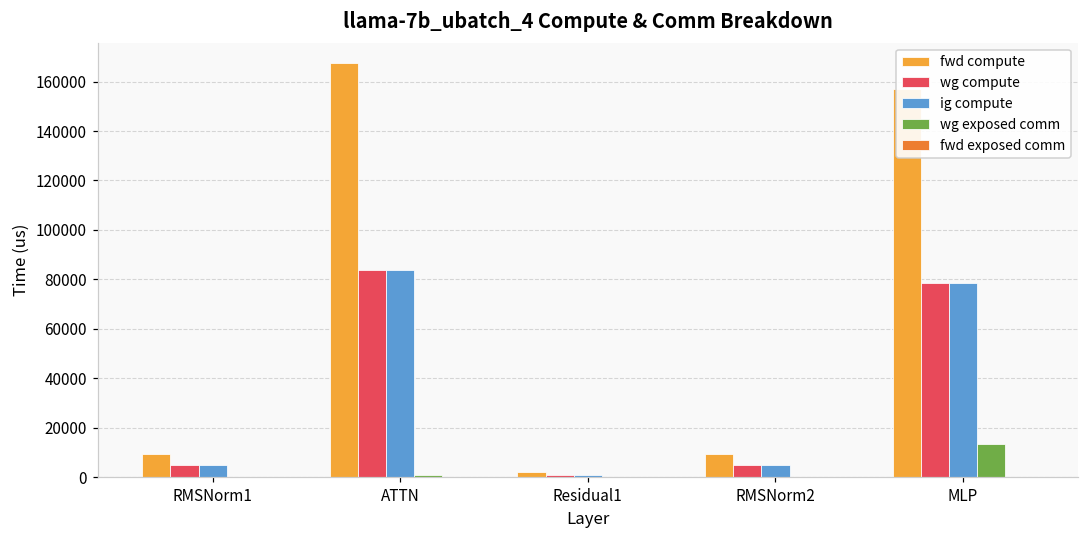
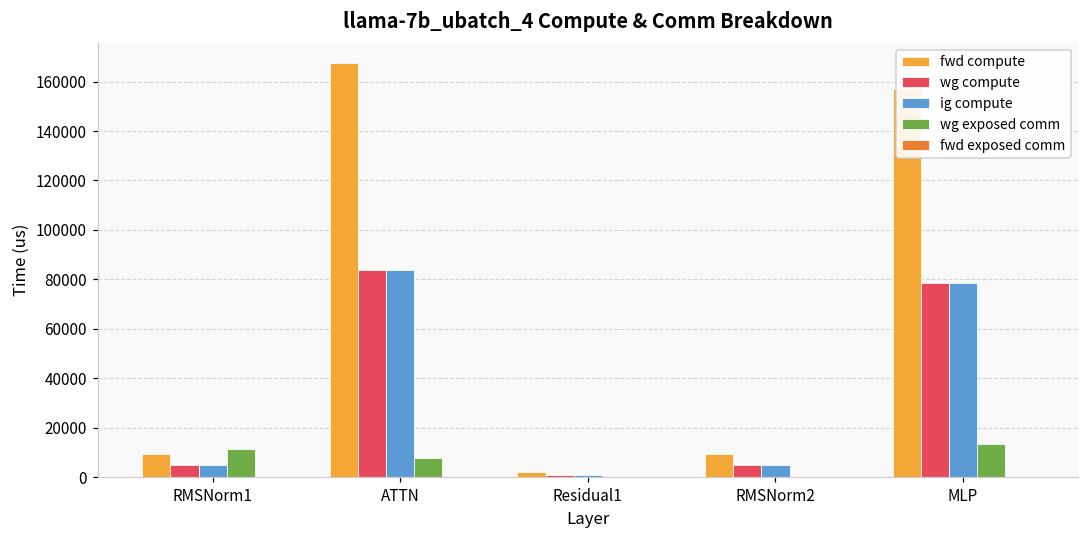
wg exposed comm, RMSNorm1: 0 -> 11000
wg exposed comm, ATTN: 1000 -> 8000
